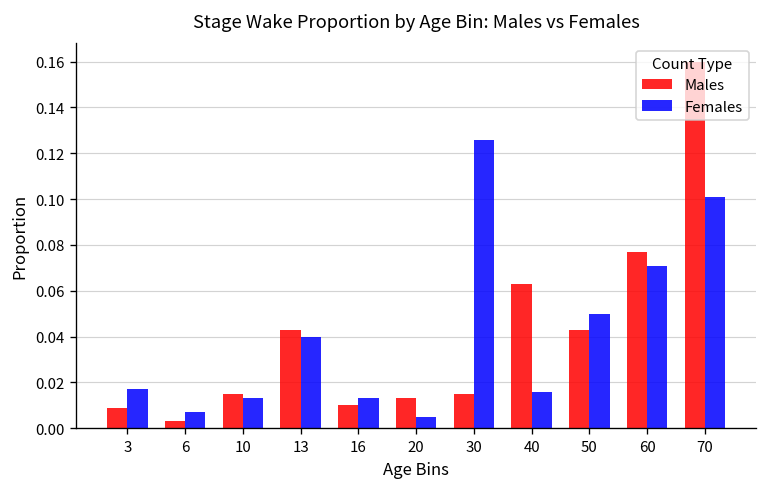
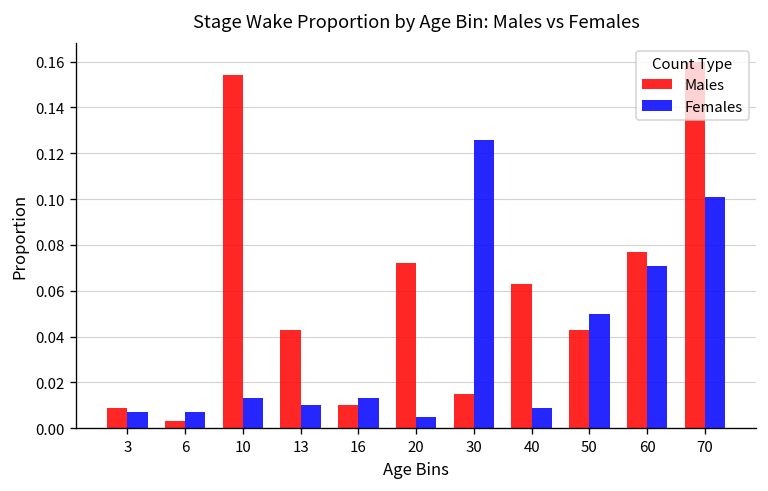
Females, 3: 0.017 -> 0.007
Males, 10: 0.015 -> 0.154
Females, 13: 0.04 -> 0.01
Males, 20: 0.013 -> 0.072
Females, 40: 0.016 -> 0.009
